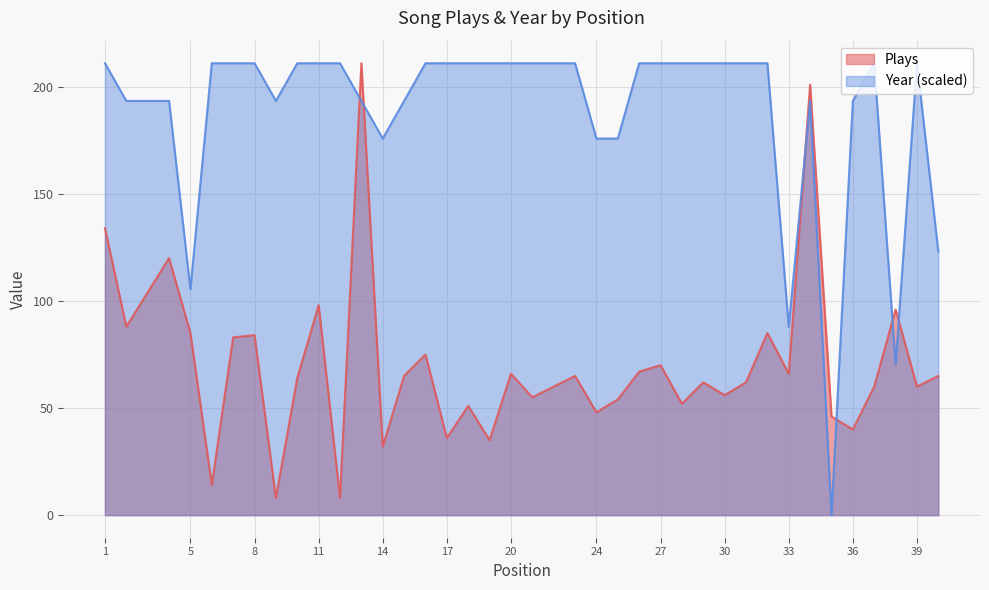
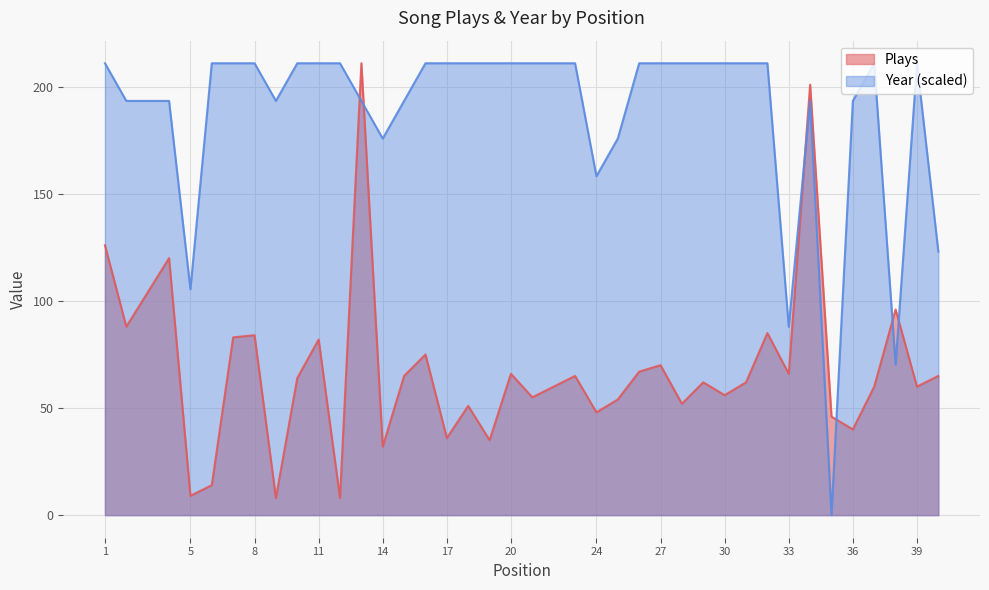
Plays, 1: 134 -> 126
Plays, 5: 85 -> 9
Plays, 11: 98 -> 82
Year (scaled), 24: 176 -> 158
